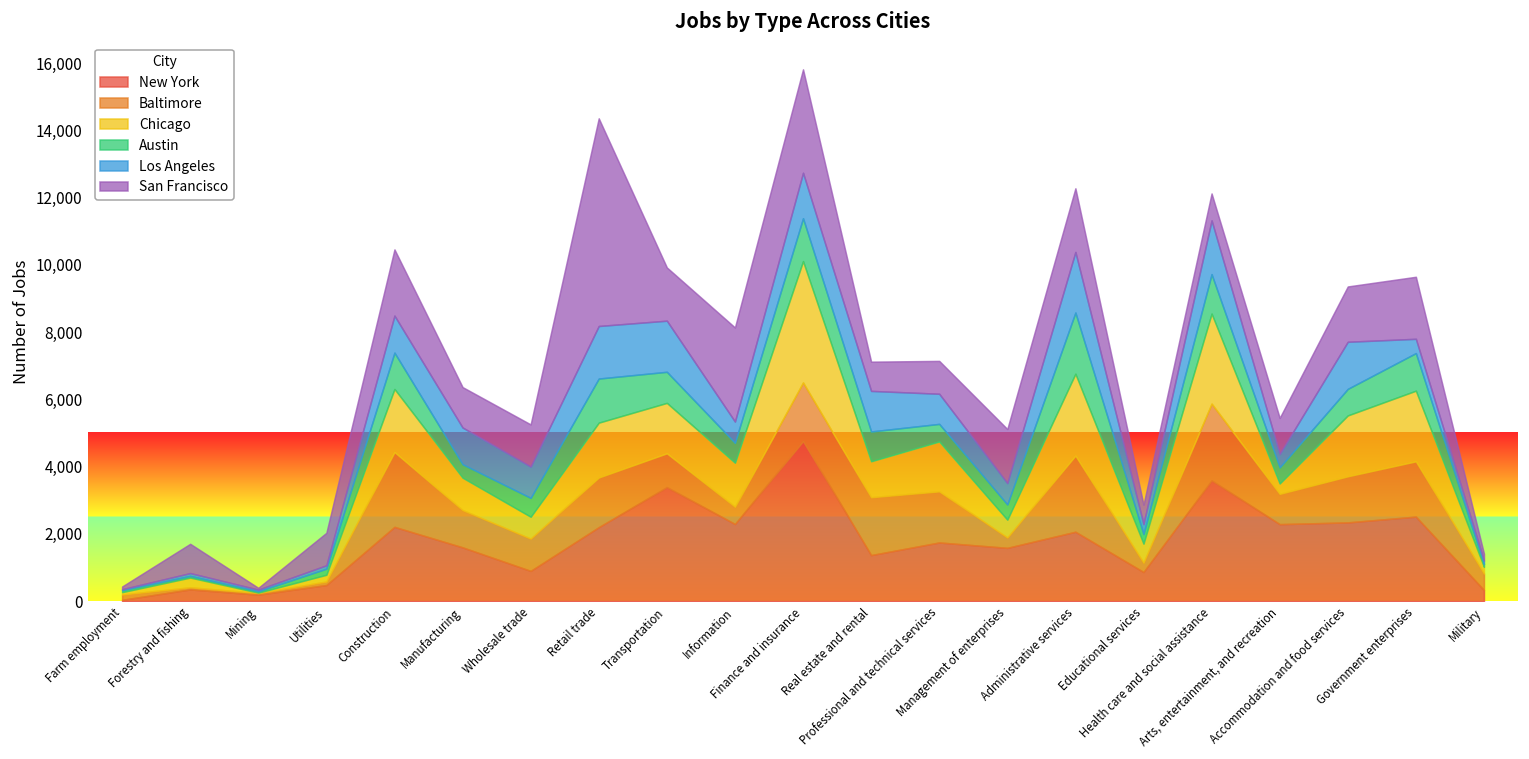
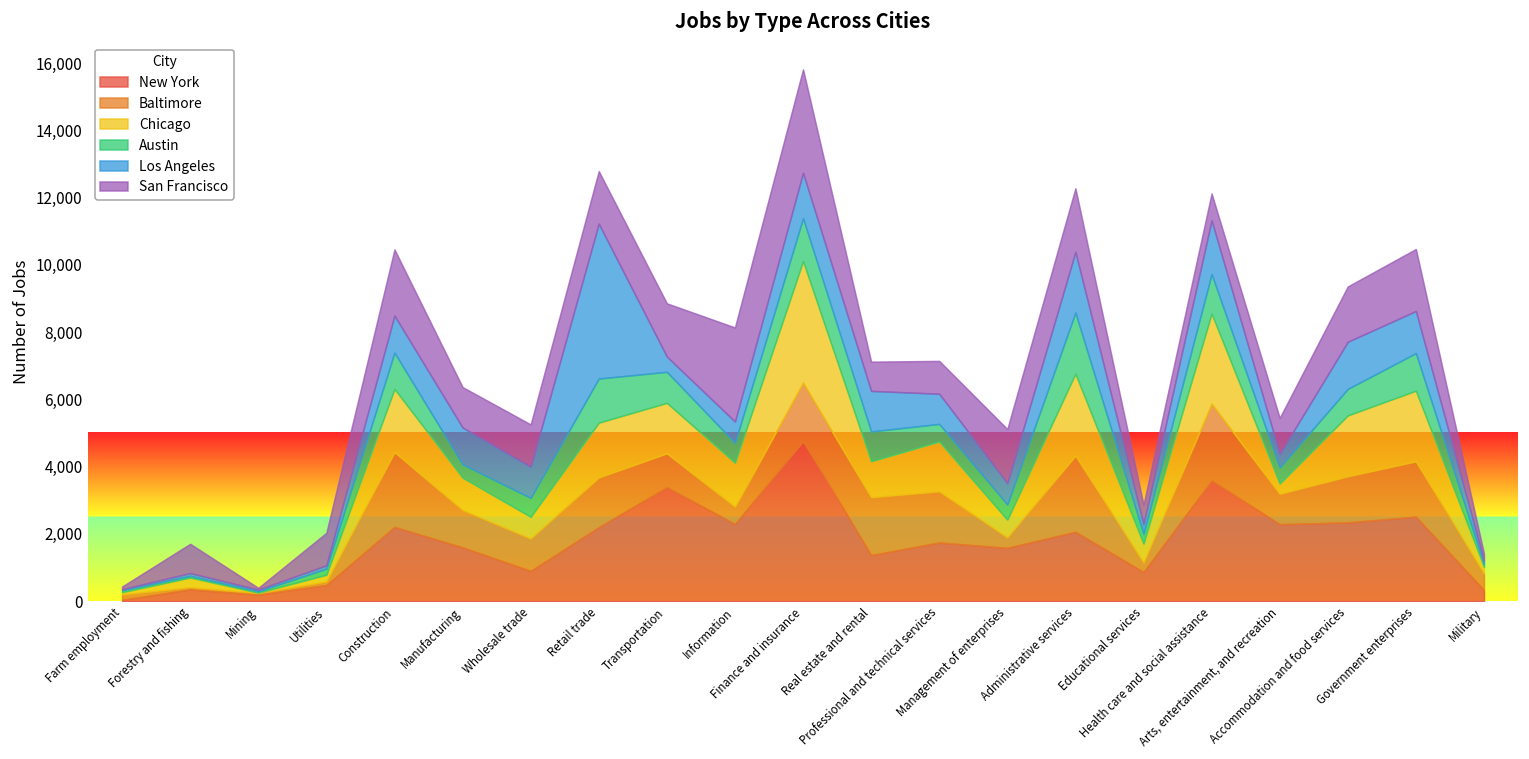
Los Angeles, Retail trade: 1,600 -> 4,600
San Francisco, Retail trade: 6,200 -> 1,600
Los Angeles, Transportation: 1,500 -> 500
Los Angeles, Government enterprises: 400 -> 1,300
